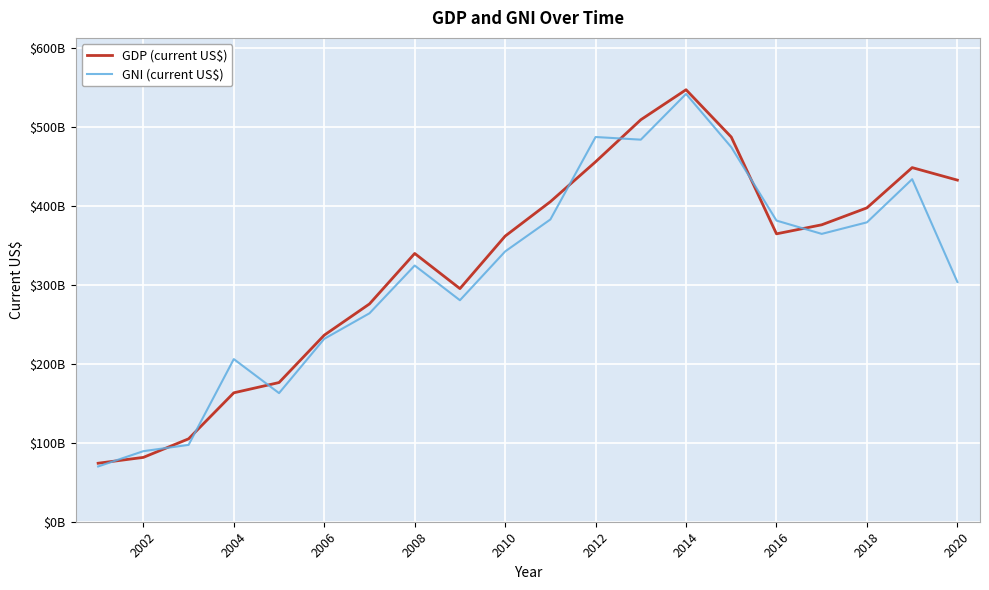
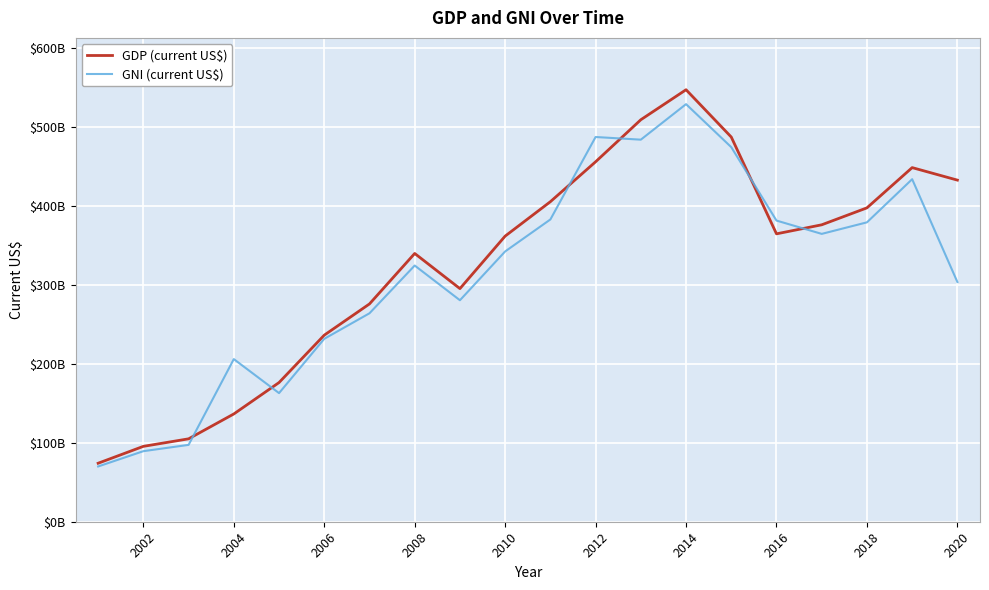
GDP (current US$), 2002: $80000000000 -> $100000000000
GDP (current US$), 2004: $160000000000 -> $140000000000
GNI (current US$), 2014: $540000000000 -> $530000000000
